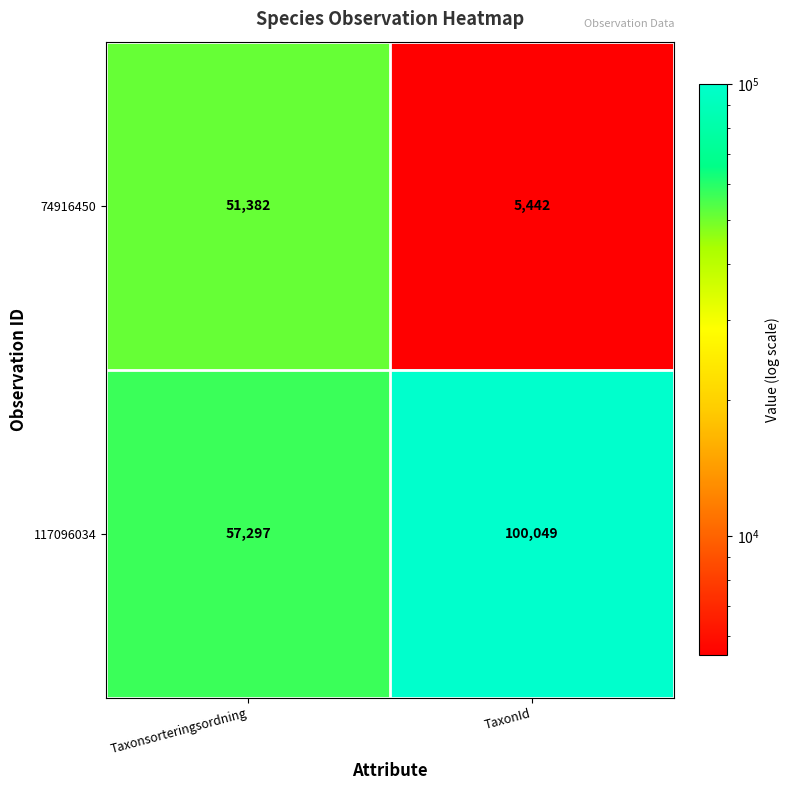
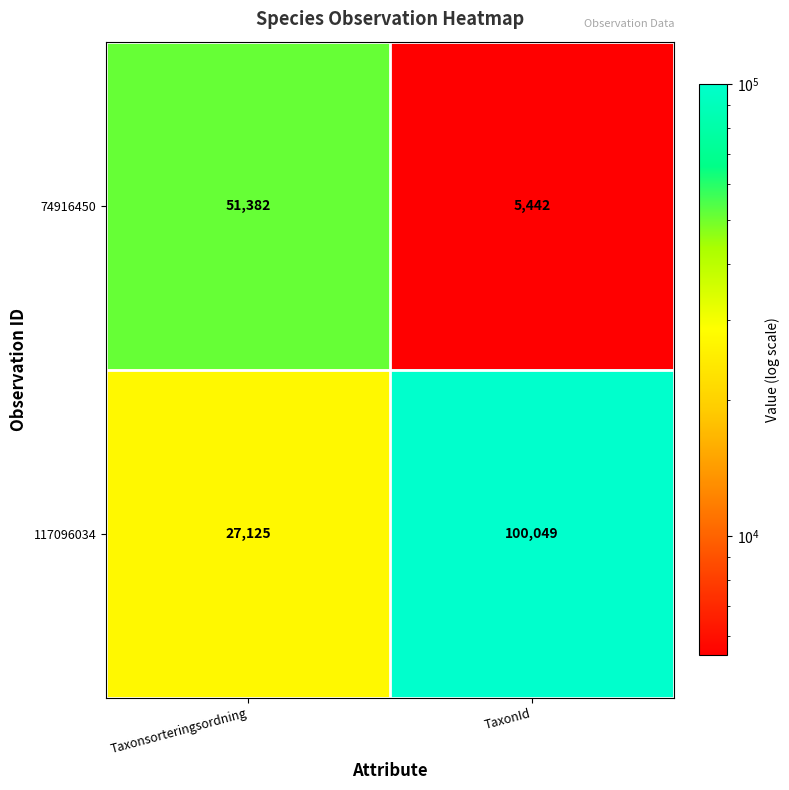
117096034, Taxonsorteringsordning: 57,297 -> 27,125
